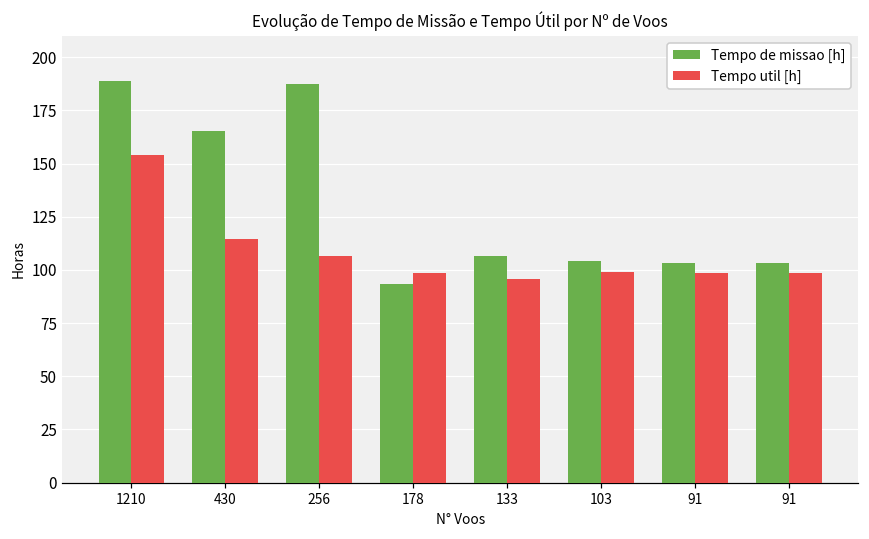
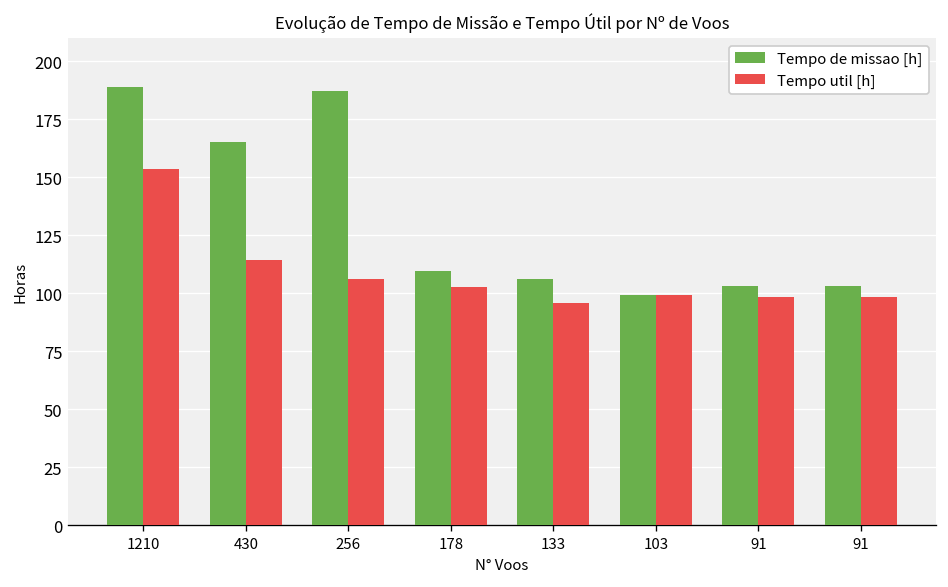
Tempo de missao [h], 178: 93 -> 110
Tempo util [h], 178: 98 -> 103
Tempo de missao [h], 103: 104 -> 100
